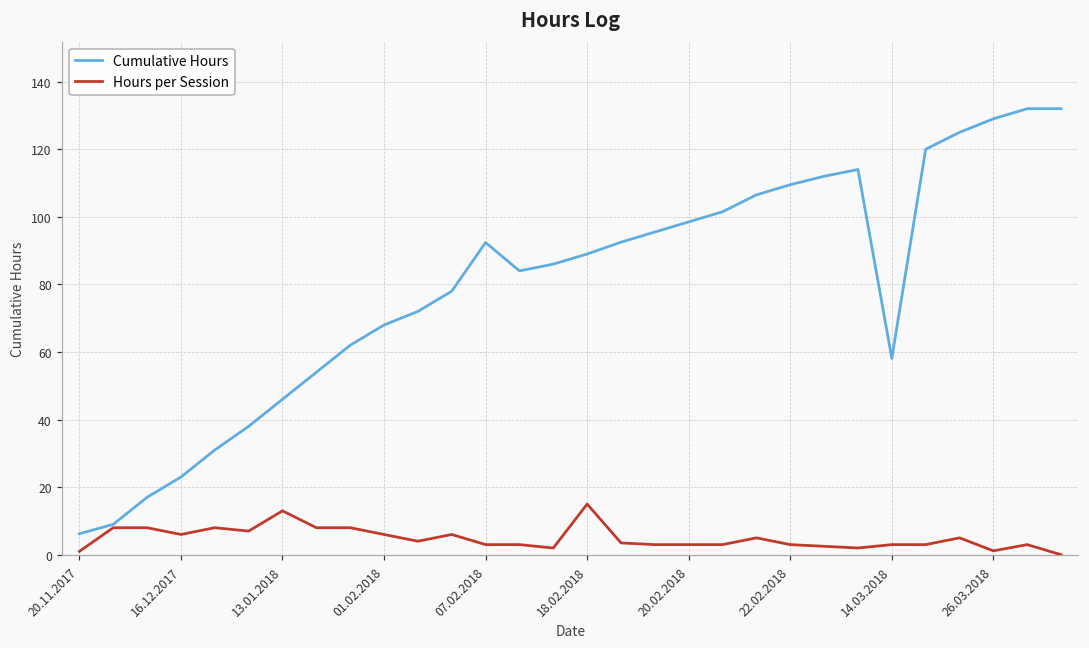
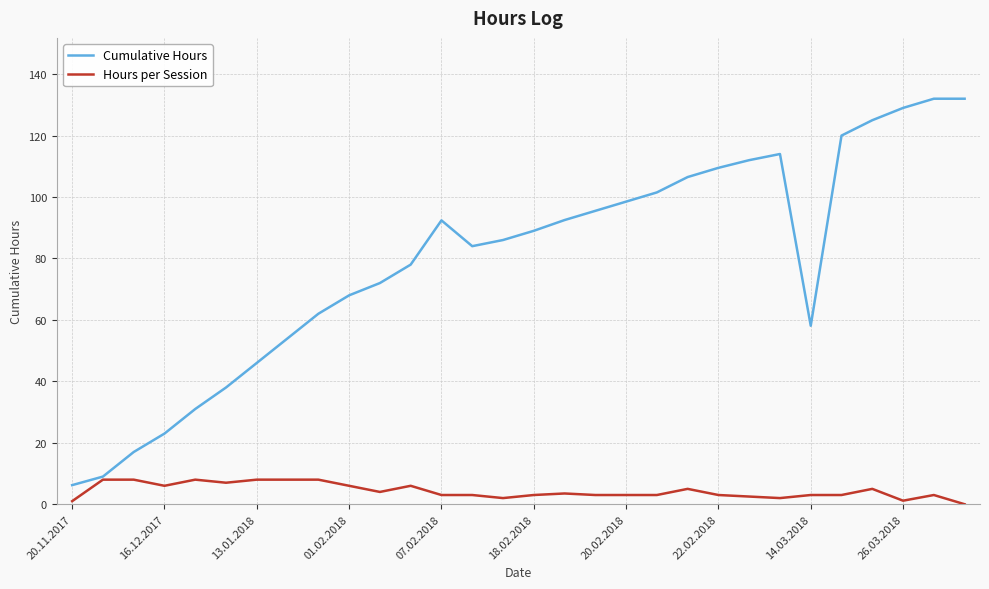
Hours per Session, 13.01.2018: 13 -> 8
Hours per Session, 18.02.2018: 15 -> 3
